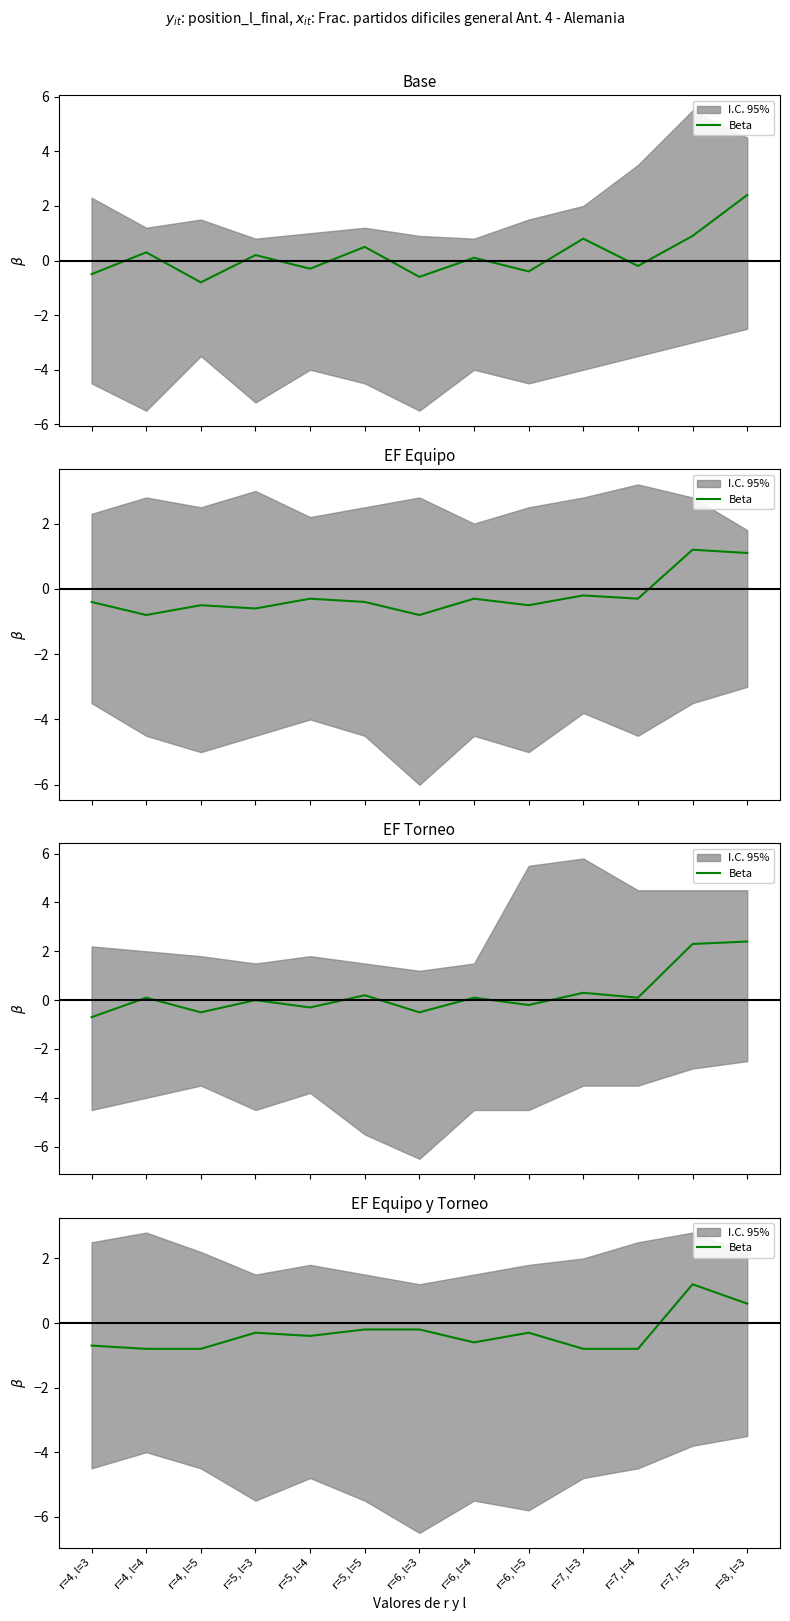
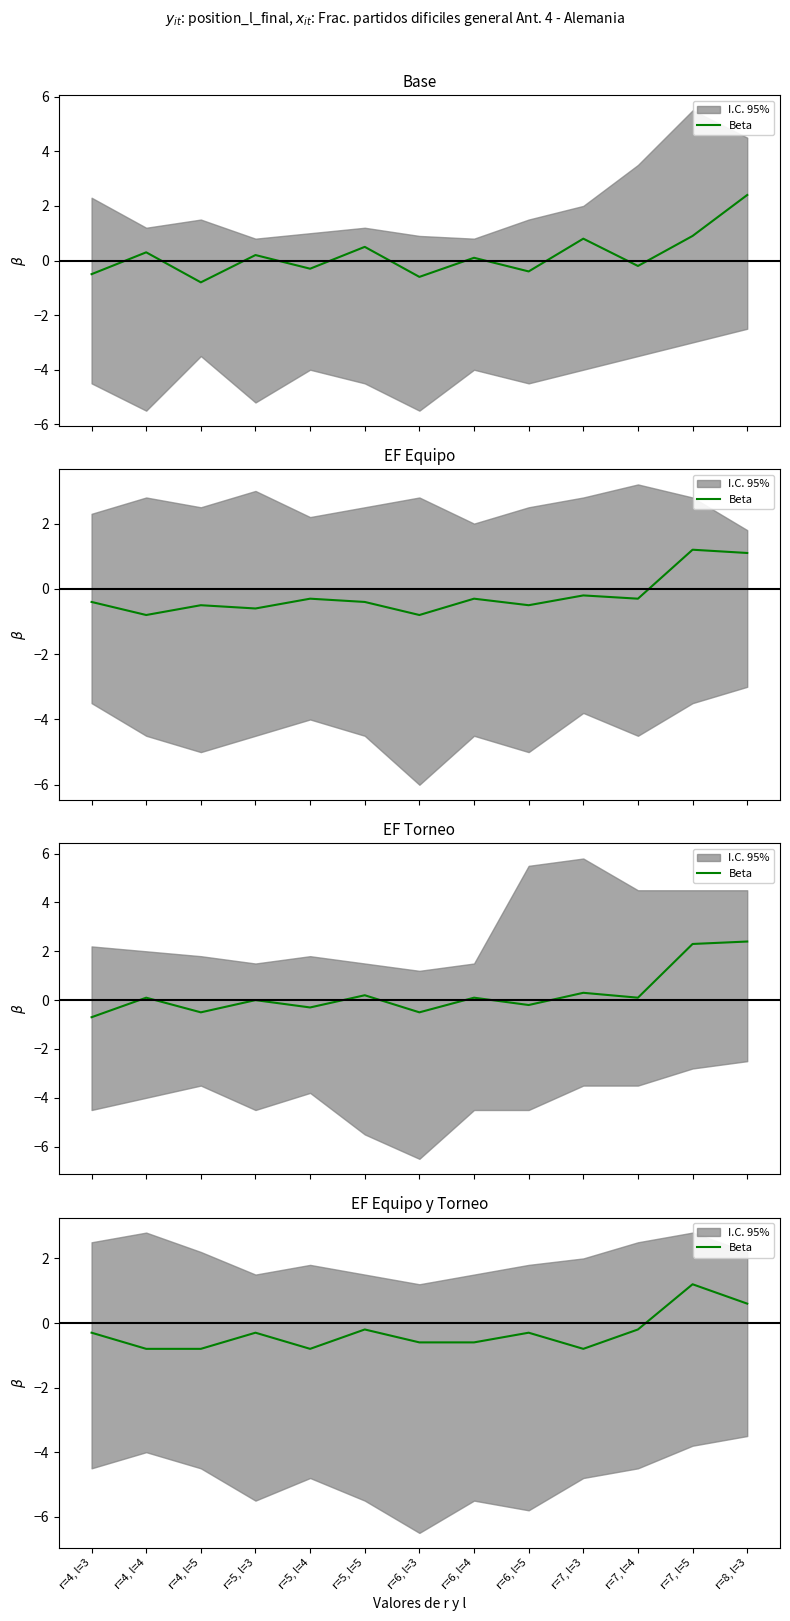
EF Equipo y Torneo, Beta, r=4, l=3: -0.7 -> -0.3
EF Equipo y Torneo, Beta, r=5, l=4: -0.4 -> -0.8
EF Equipo y Torneo, Beta, r=6, l=3: -0.2 -> -0.6
EF Equipo y Torneo, Beta, r=7, l=4: -0.8 -> -0.2
